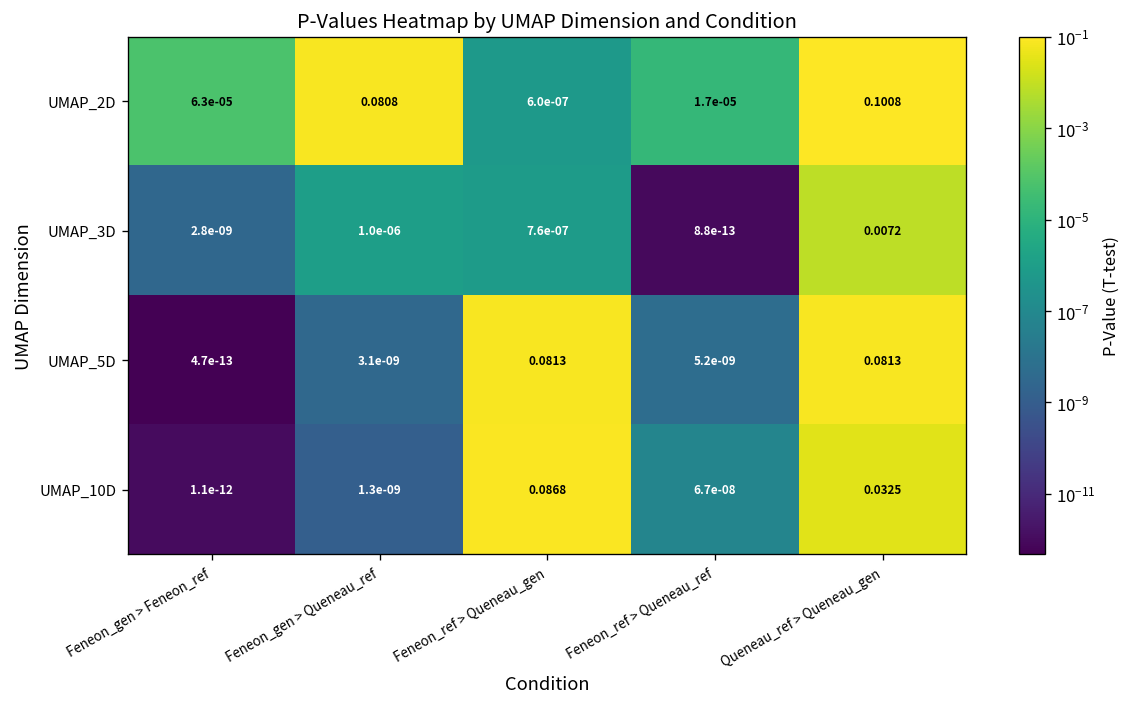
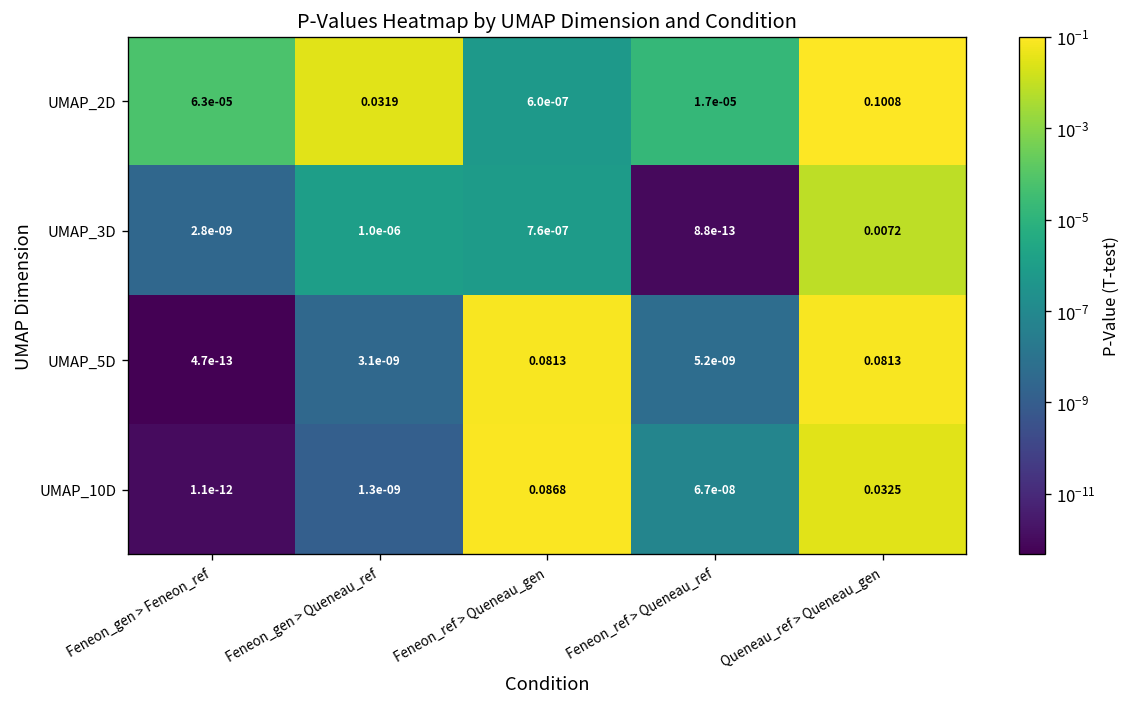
UMAP_2D, Feneon_gen > Queneau_ref: 0.0808 -> 0.0319
